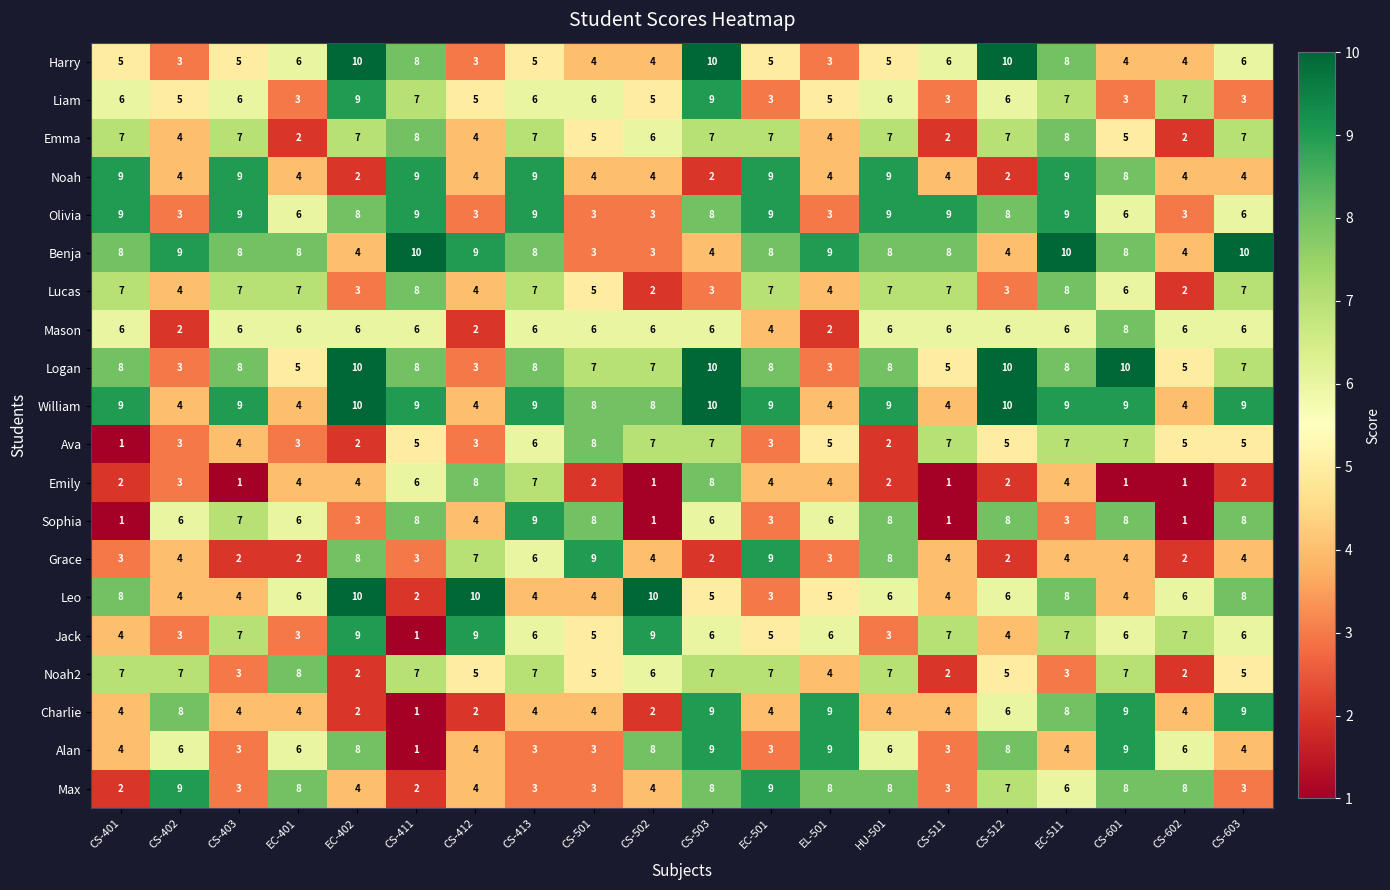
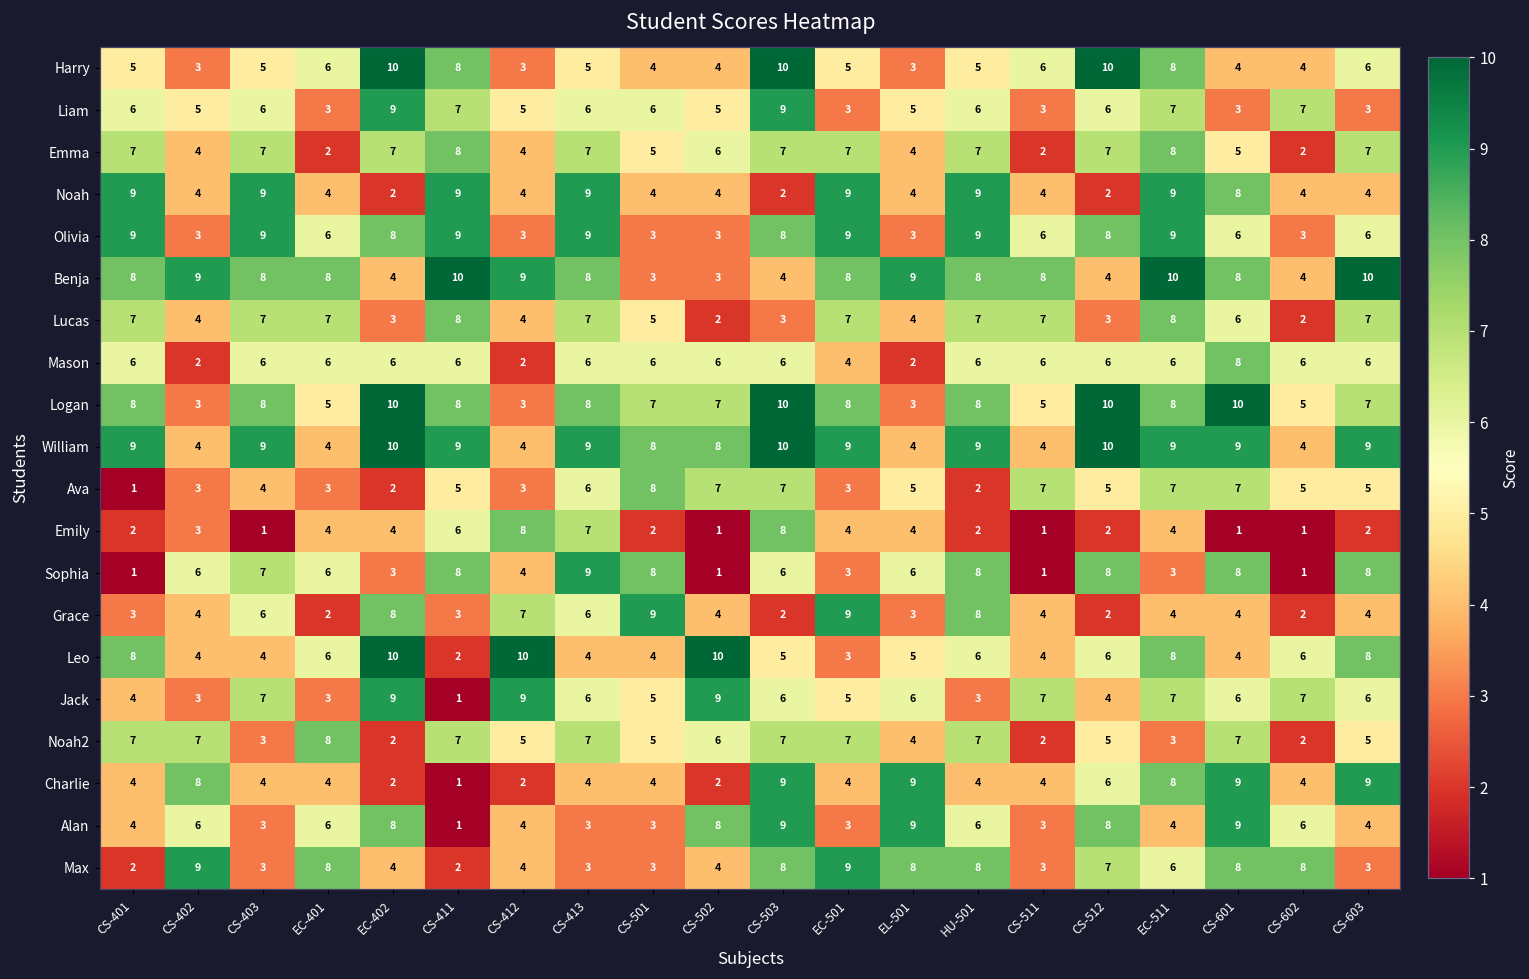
Olivia, CS-511: 9 -> 6
Grace, CS-403: 2 -> 6
